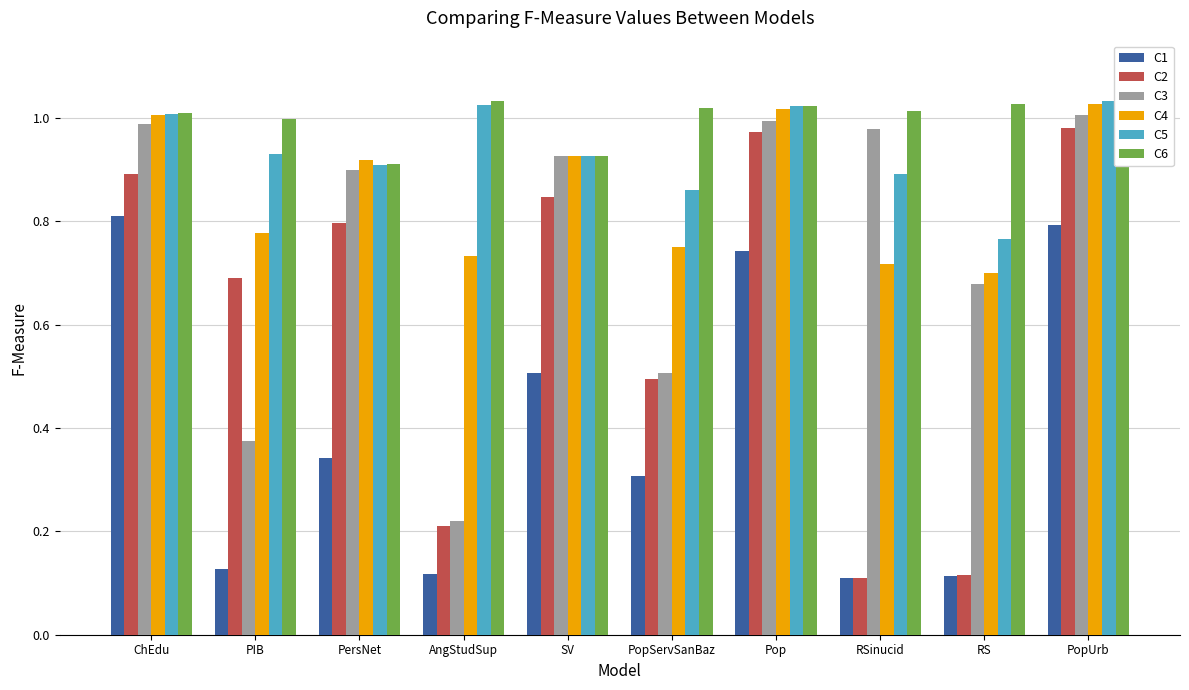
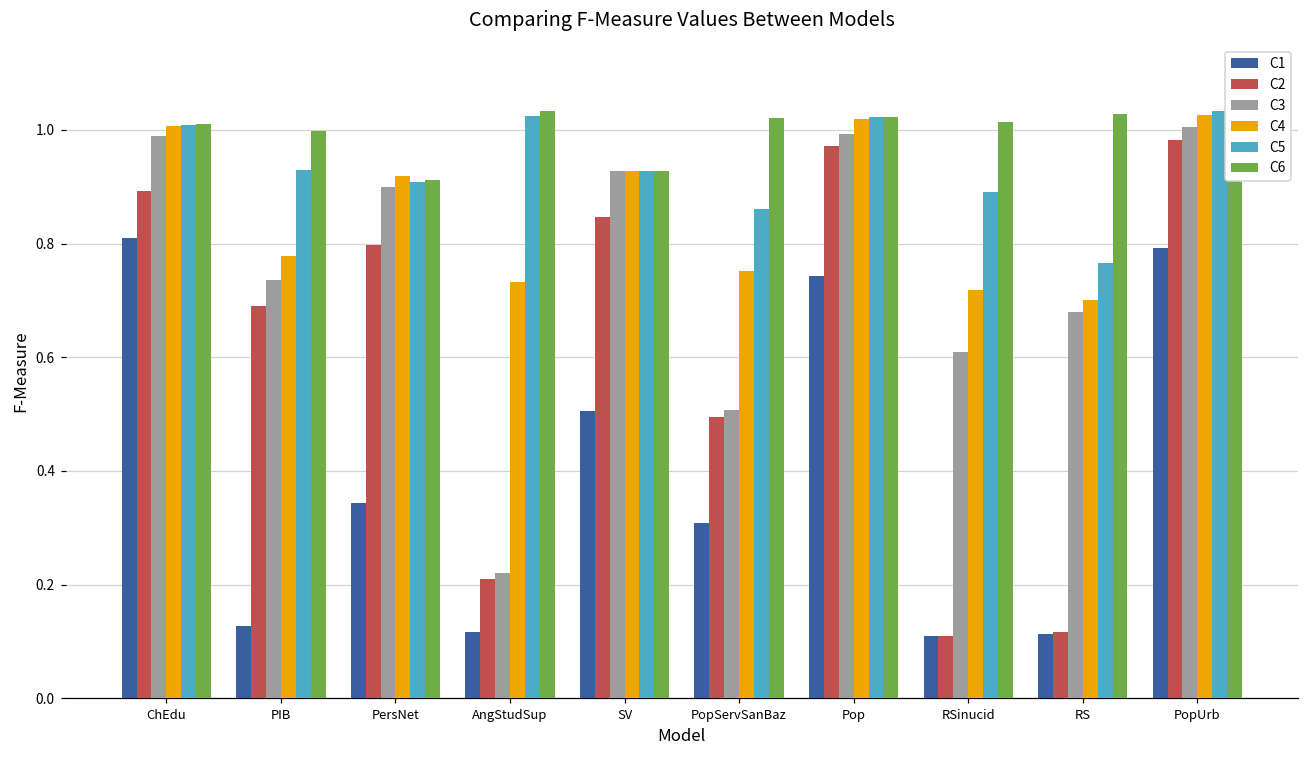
C3, PIB: 0.37 -> 0.74
C3, RSinucid: 0.98 -> 0.61
